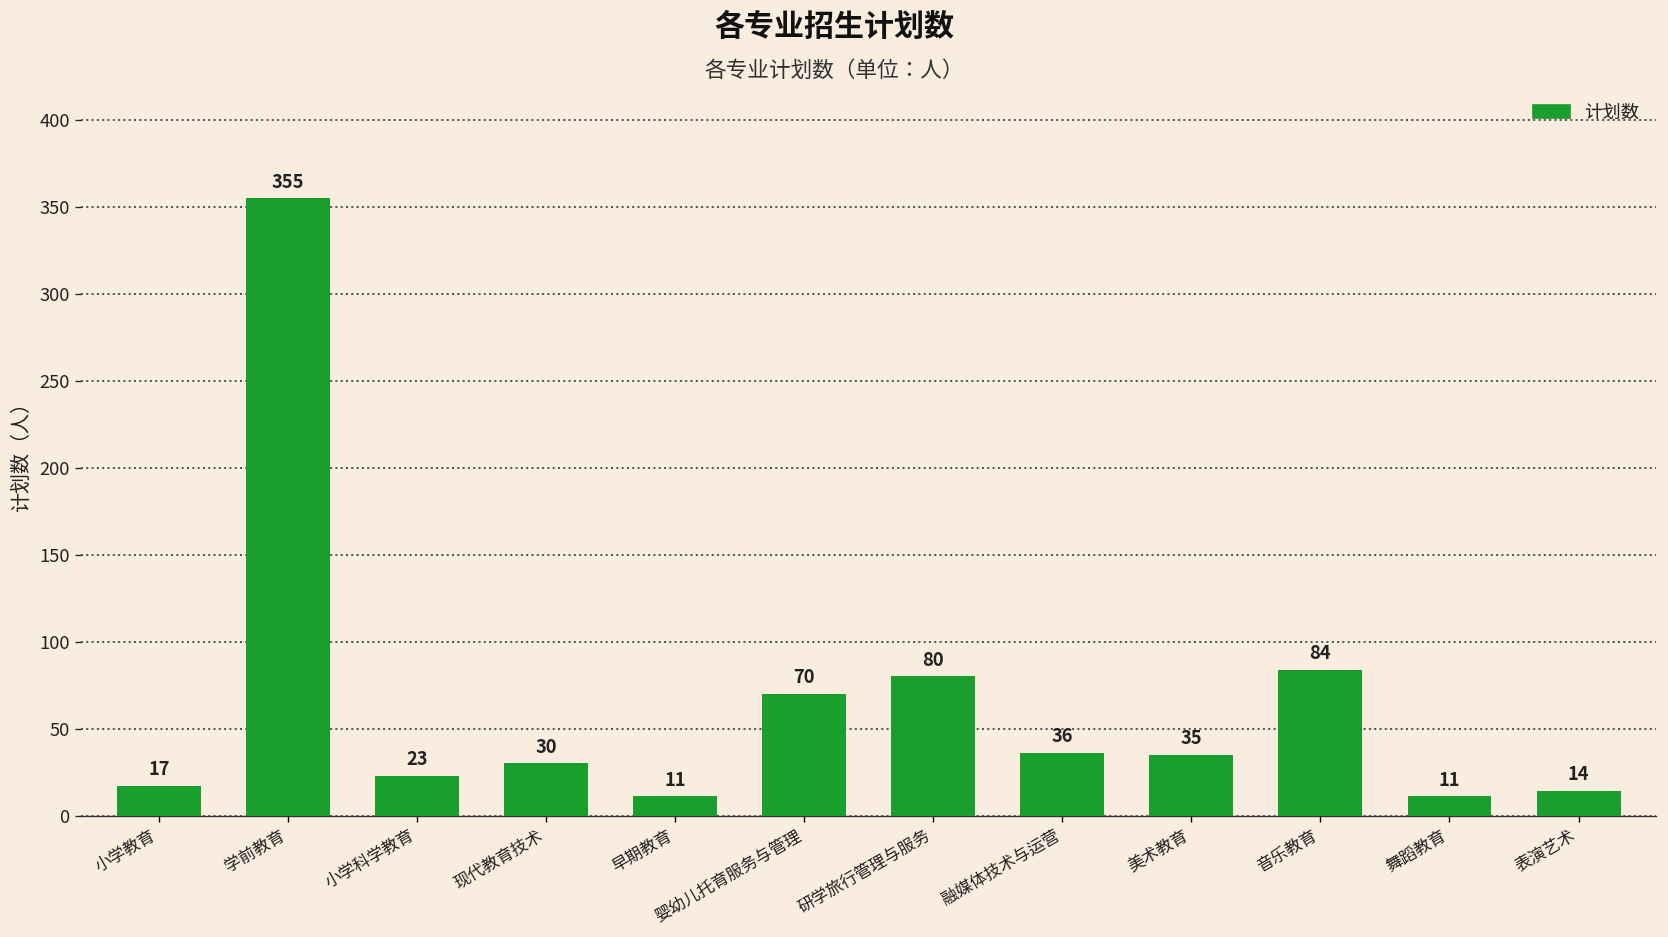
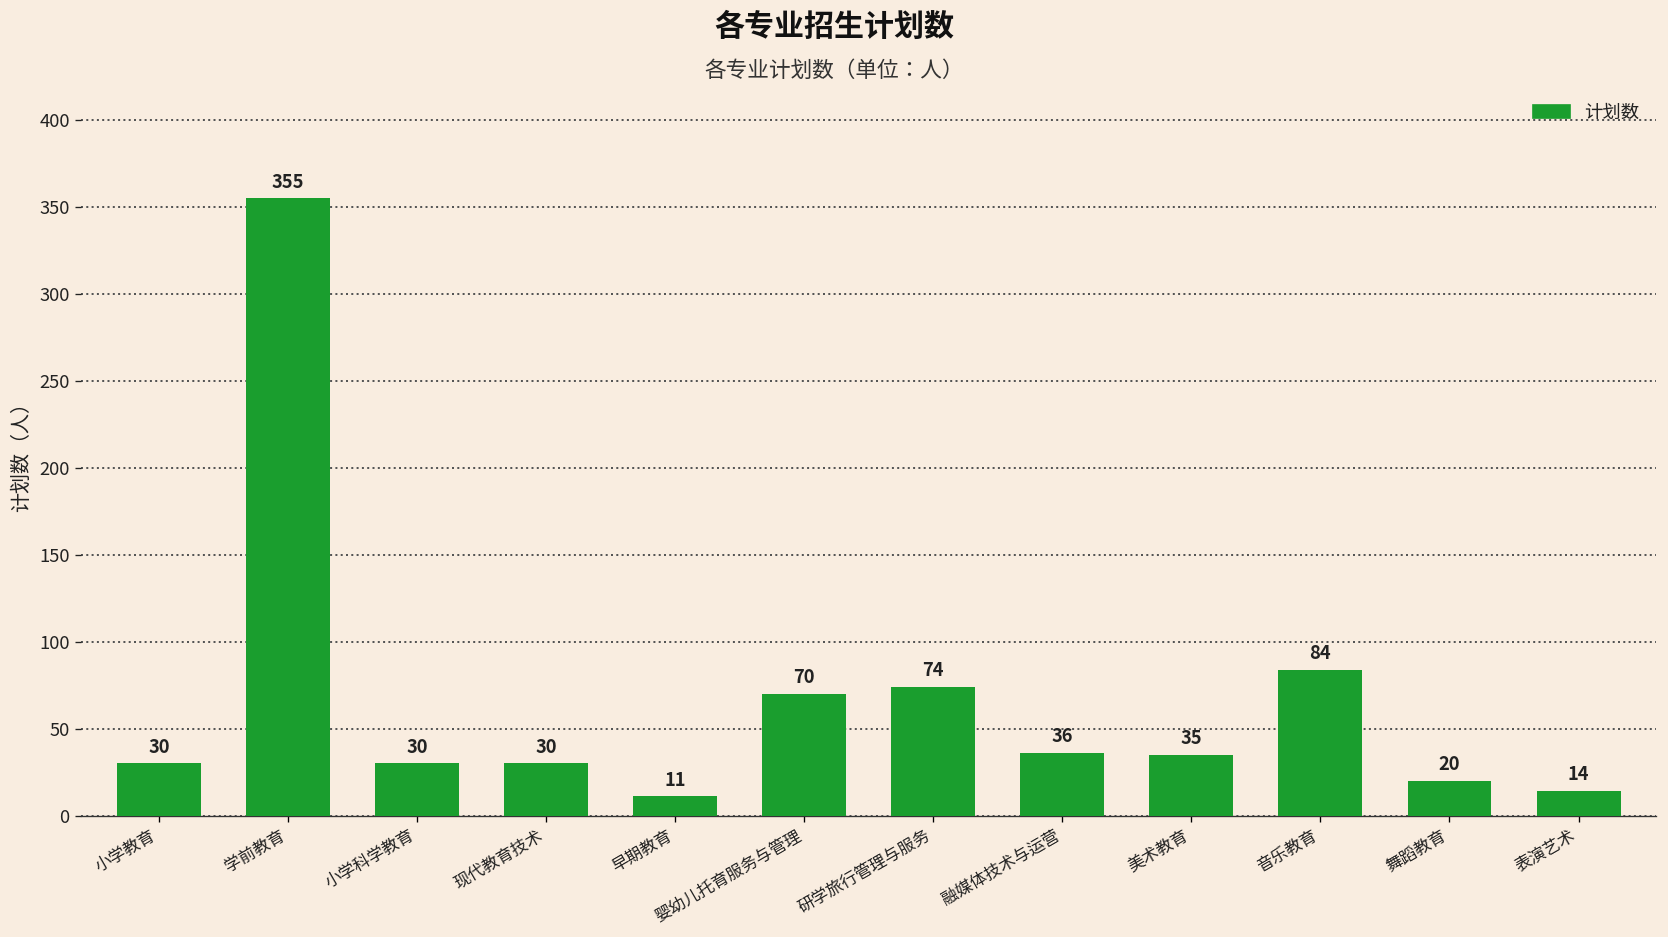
小学教育: 17 -> 30
小学科学教育: 23 -> 30
研学旅行管理与服务: 80 -> 74
舞蹈教育: 11 -> 20
